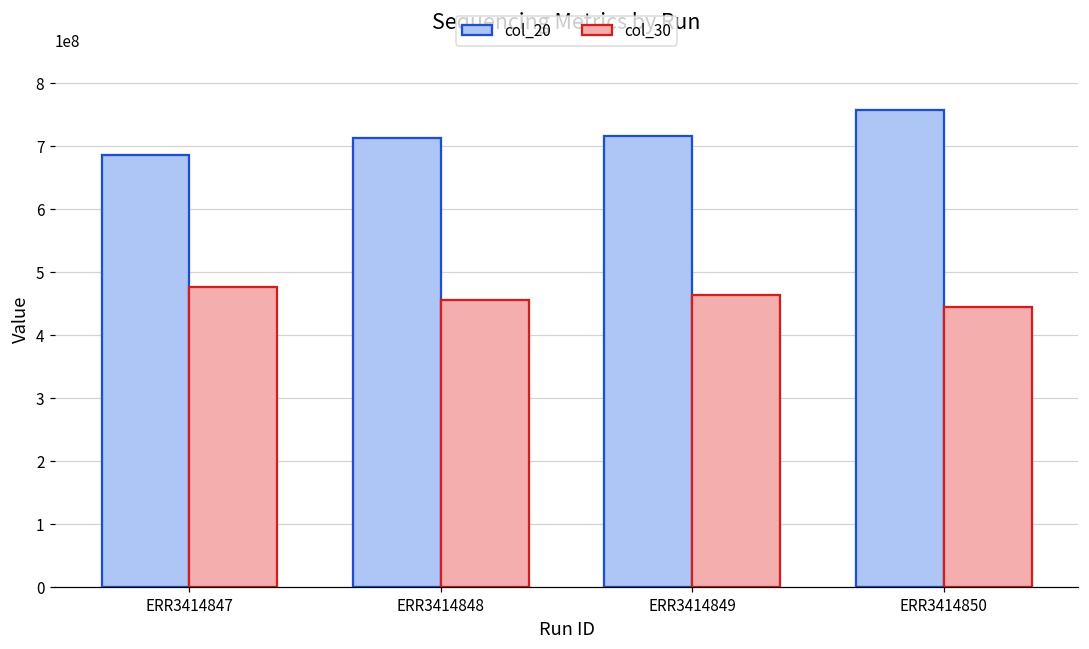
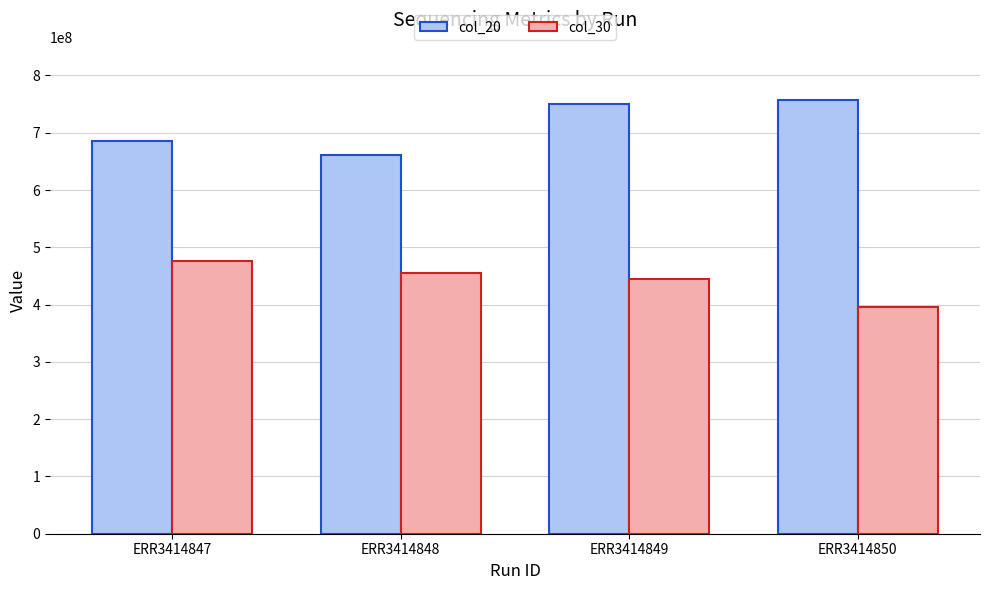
col_20, ERR3414848: 710000000 -> 660000000
col_20, ERR3414849: 720000000 -> 750000000
col_30, ERR3414849: 460000000 -> 440000000
col_30, ERR3414850: 440000000 -> 400000000
